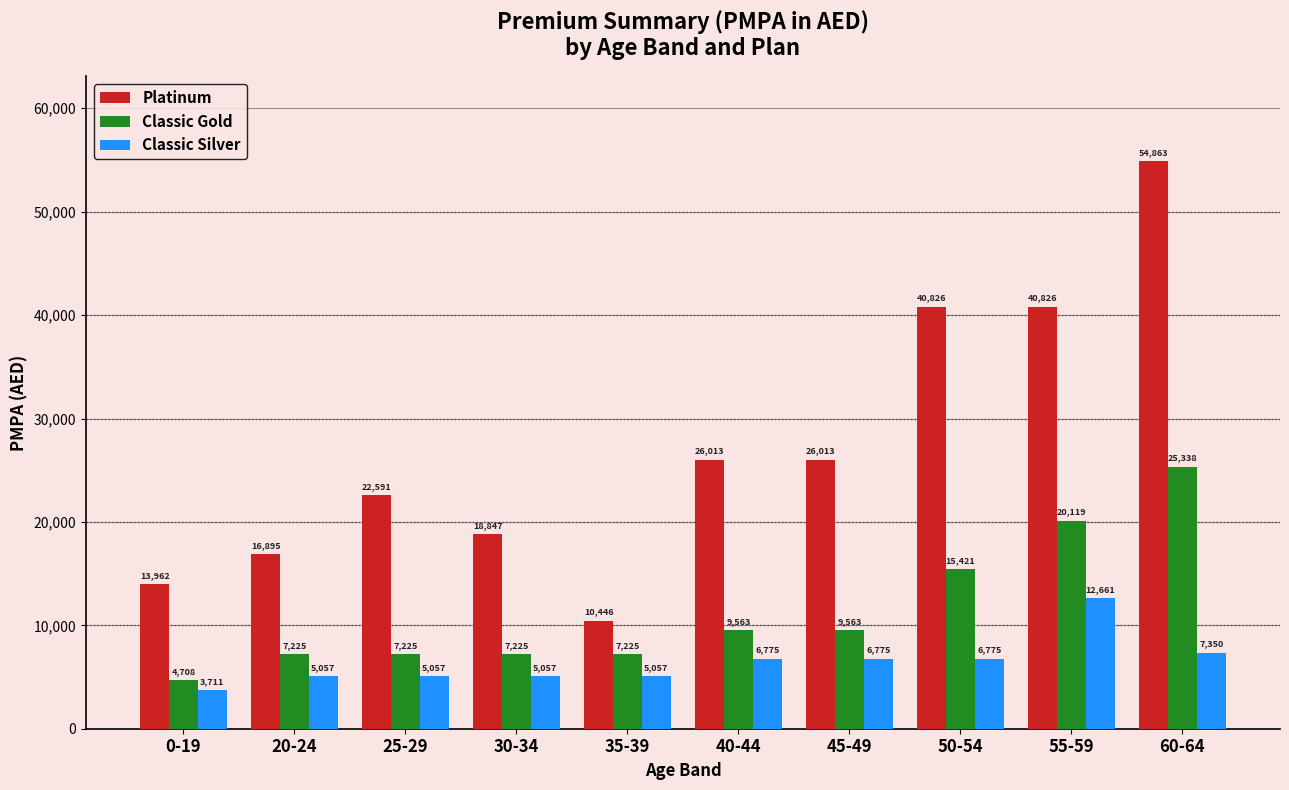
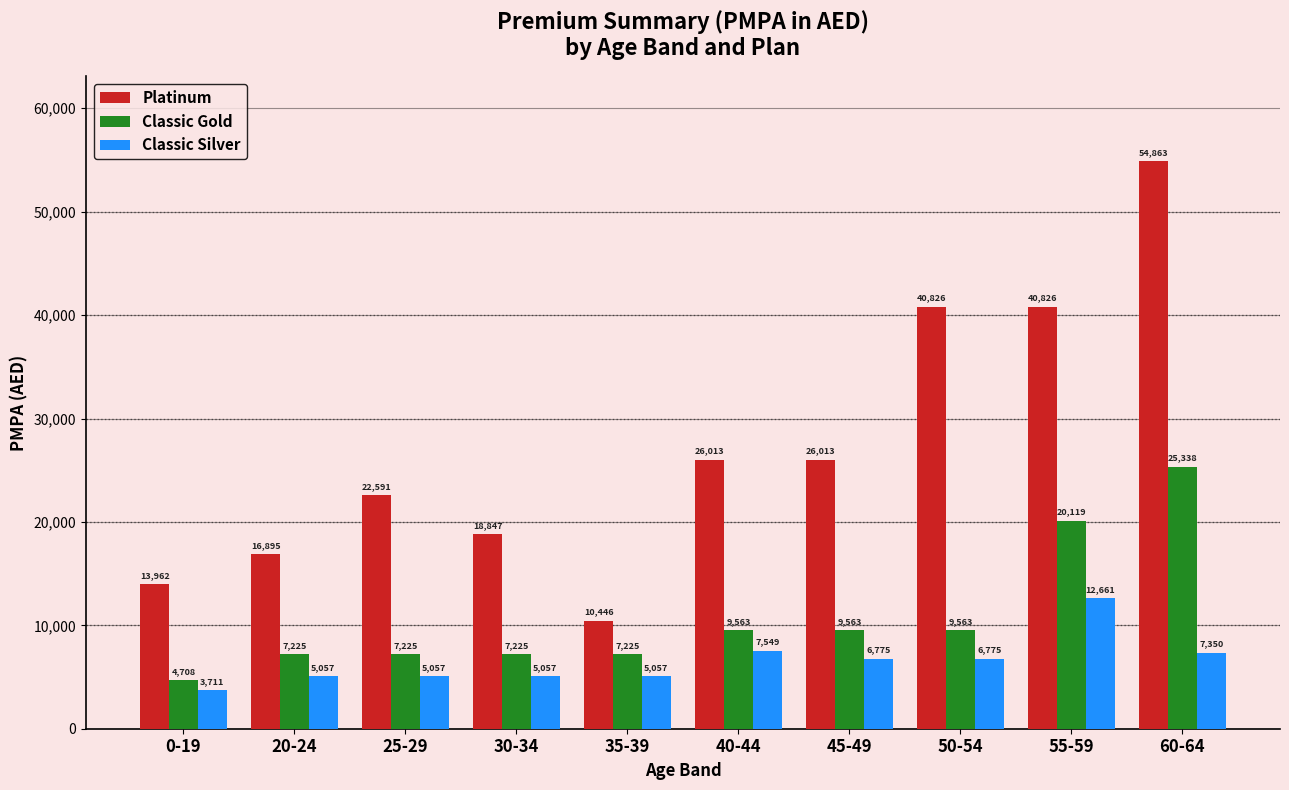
Classic Silver, 40-44: 6,775 -> 7,549
Classic Gold, 50-54: 15,421 -> 9,563
